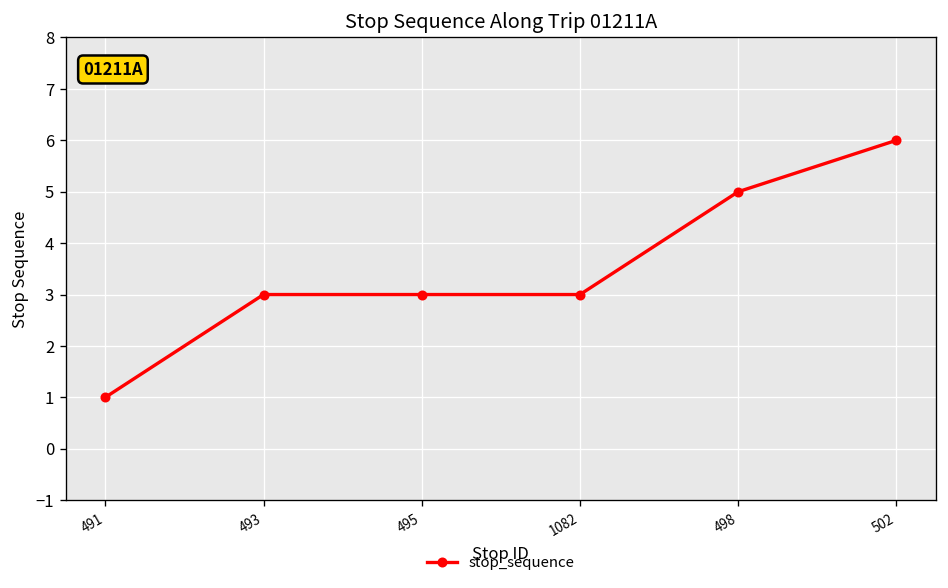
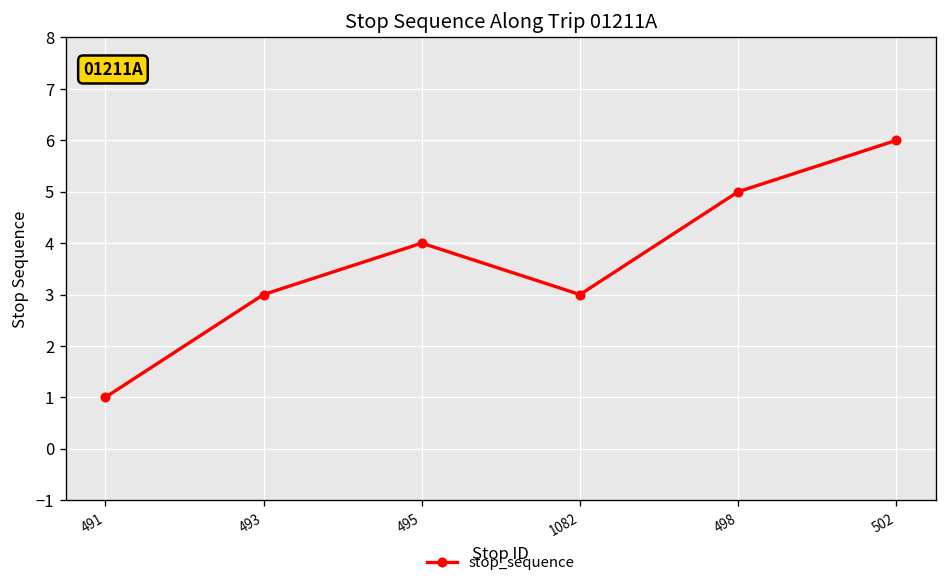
495: 3 -> 4
